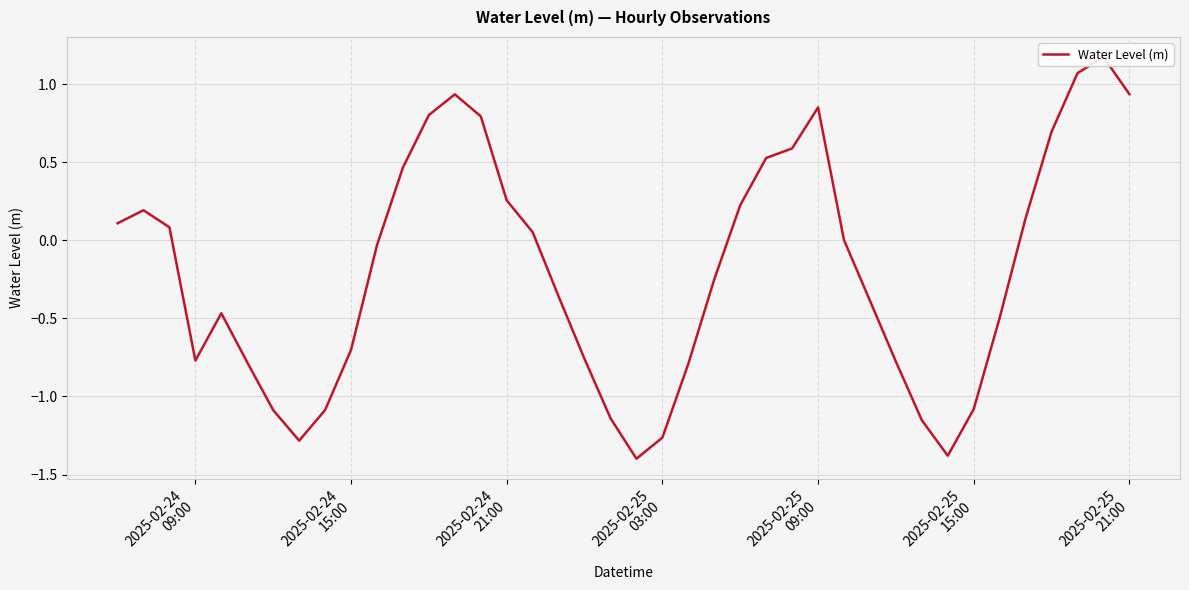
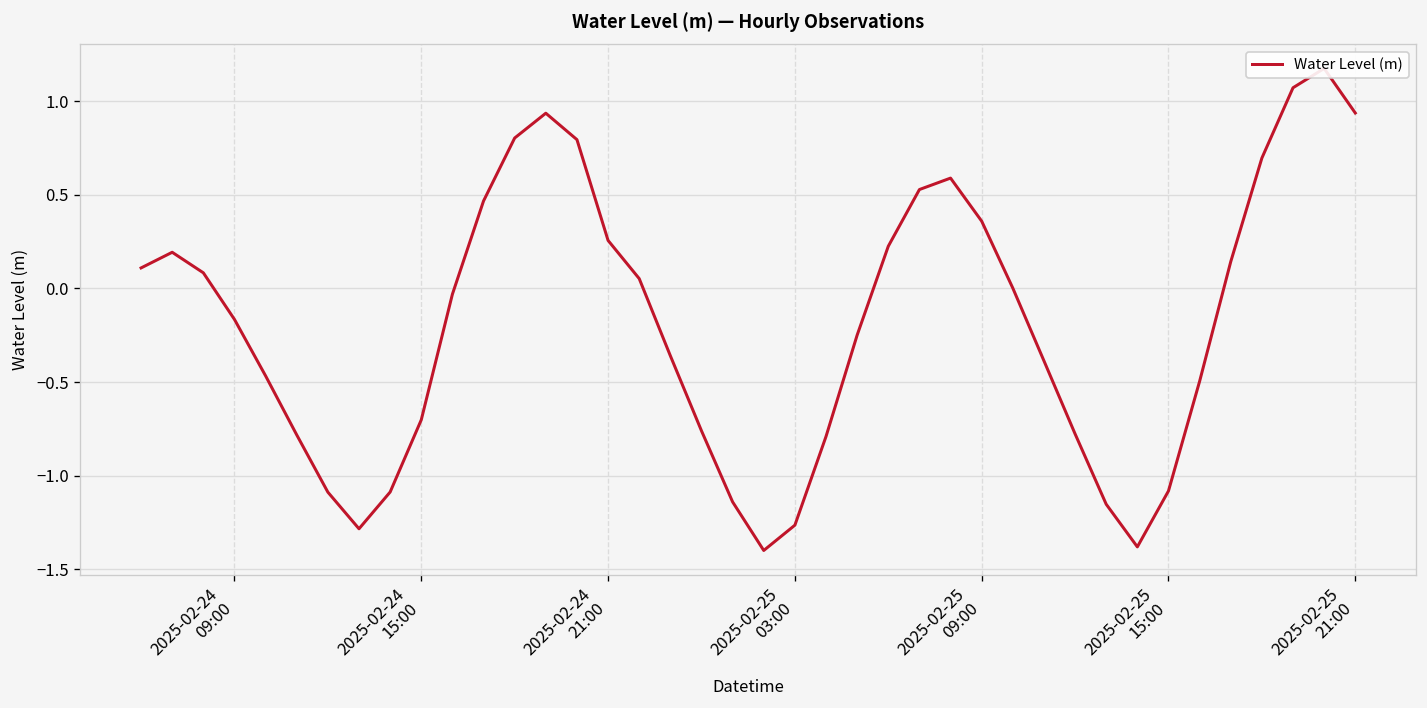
2025-02-24 09:00: -0.77 -> -0.17
2025-02-25 09:00: 0.85 -> 0.36
